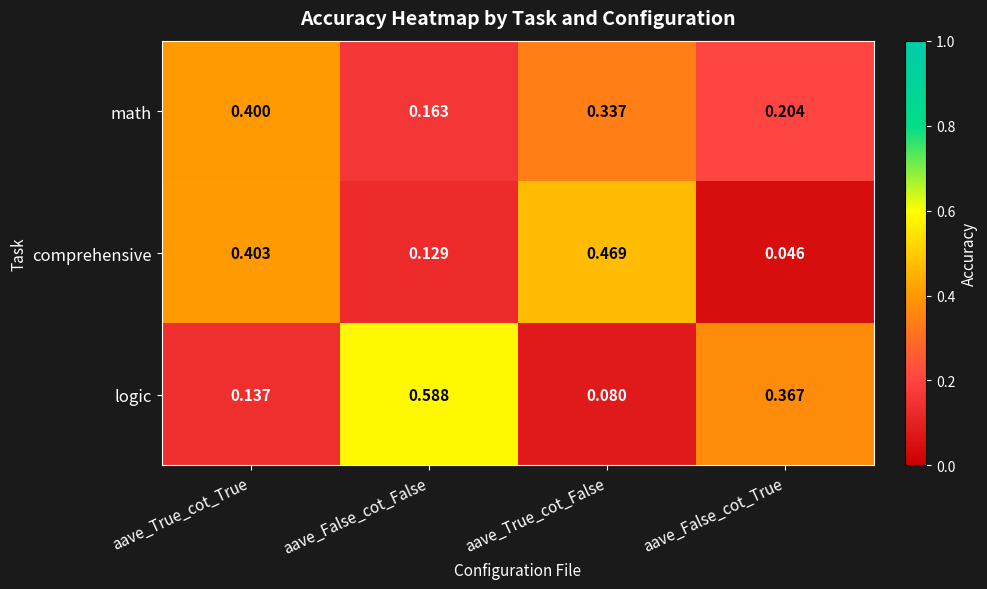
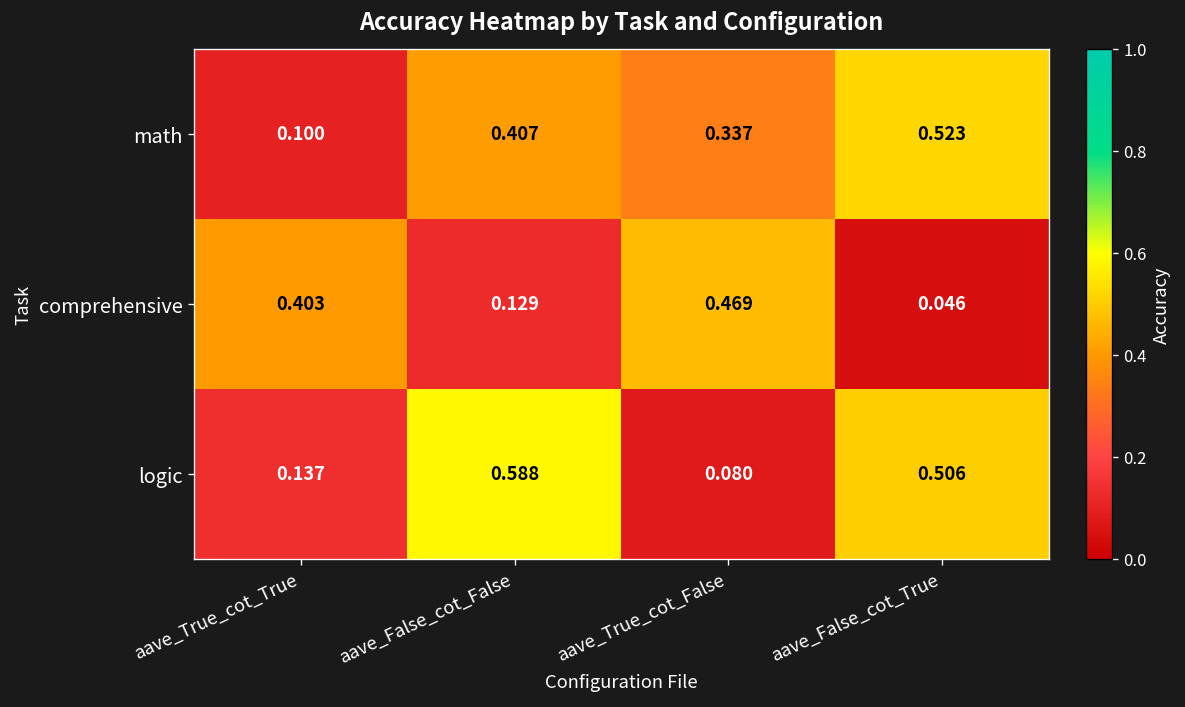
math, aave_True_cot_True: 0.400 -> 0.100
math, aave_False_cot_False: 0.163 -> 0.407
math, aave_False_cot_True: 0.204 -> 0.523
logic, aave_False_cot_True: 0.367 -> 0.506
